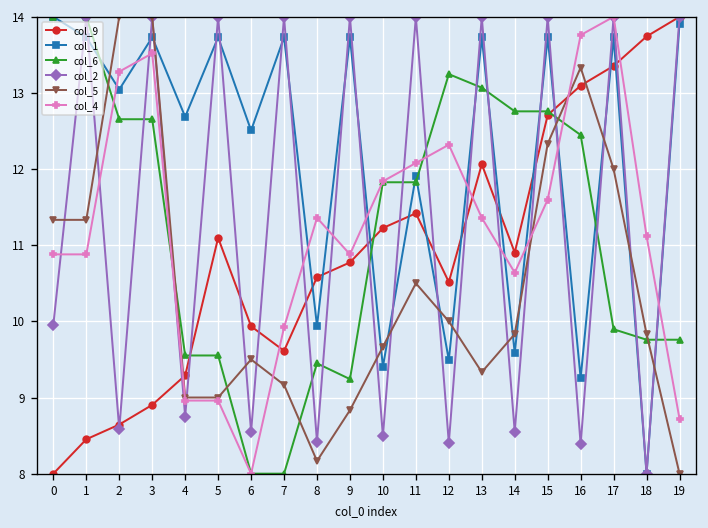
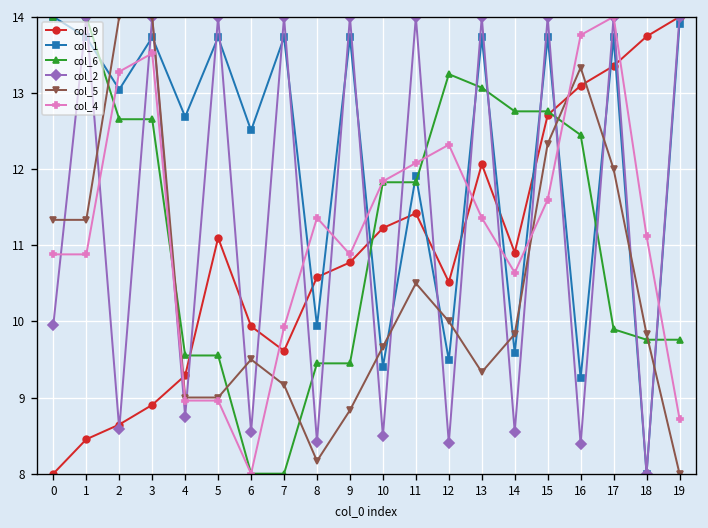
col_6, 9: 9.2 -> 9.4
